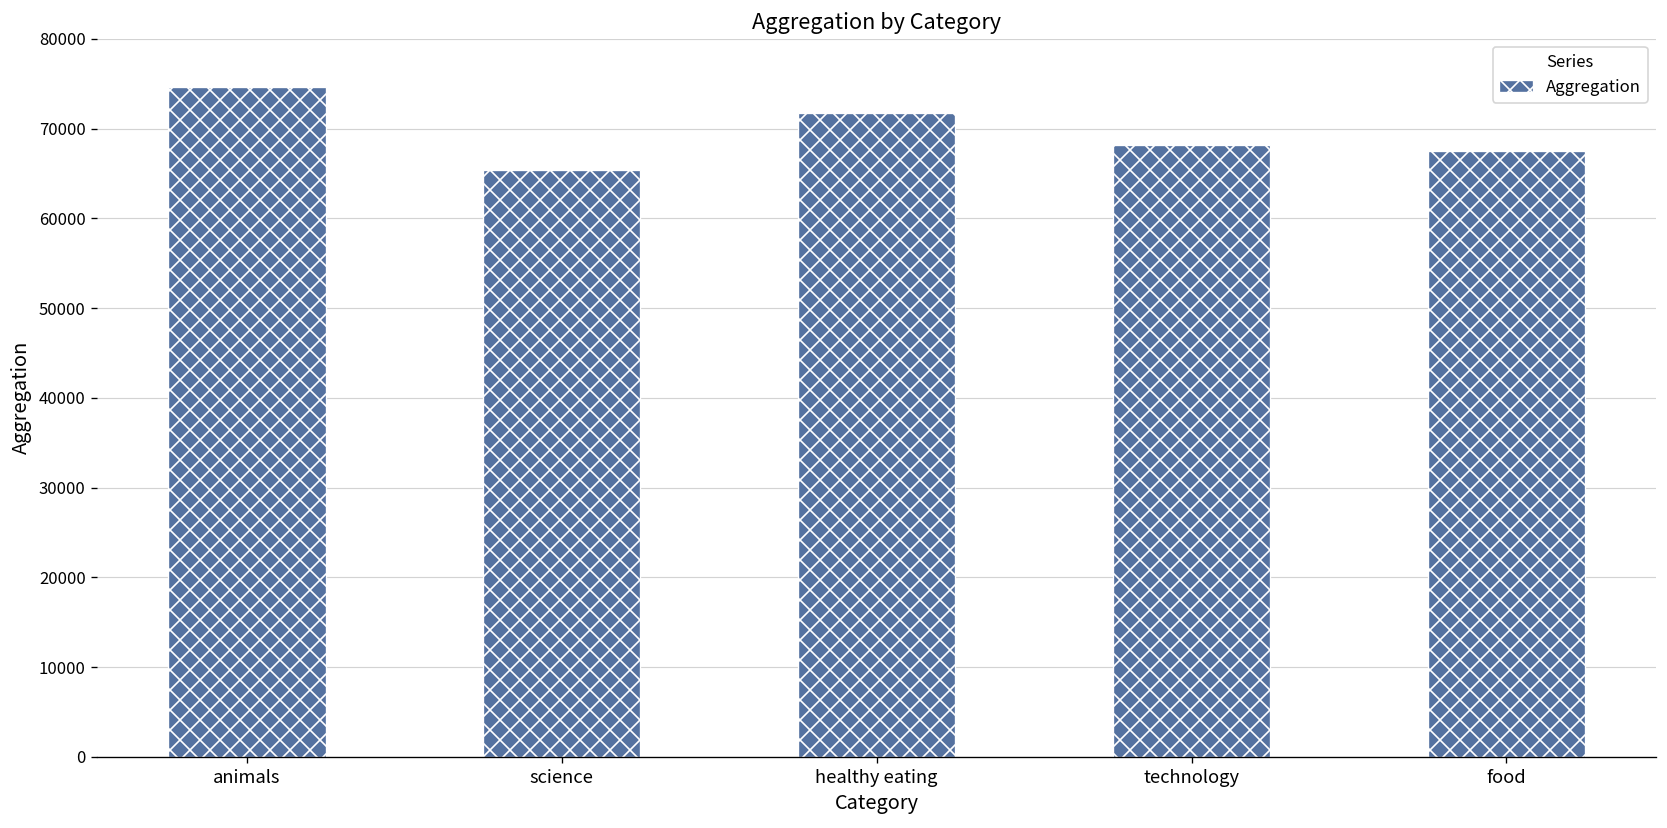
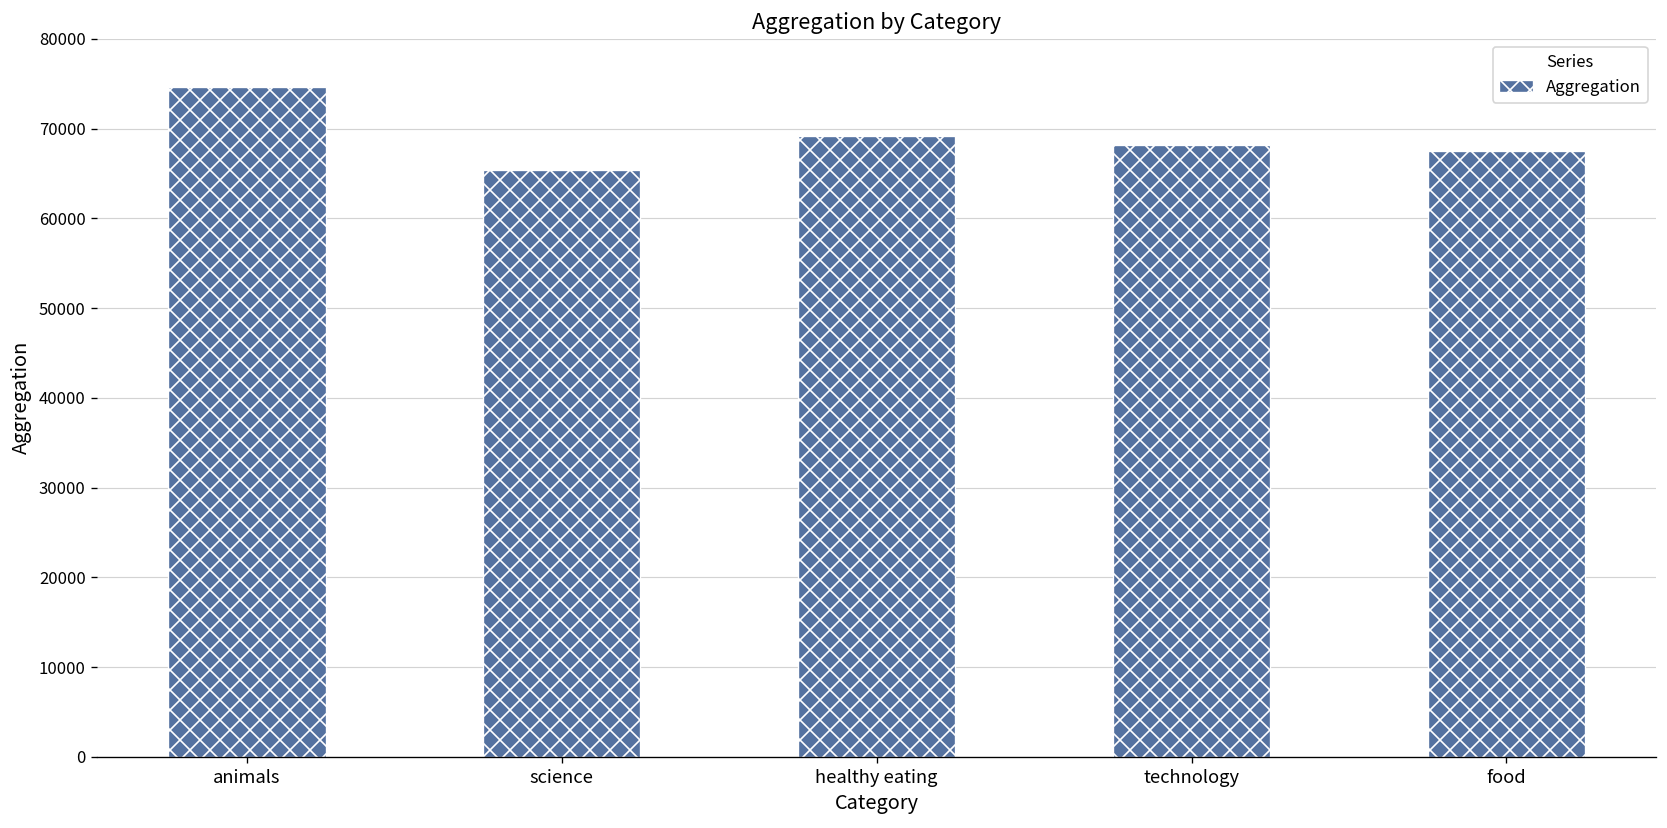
healthy eating: 72000 -> 69000
